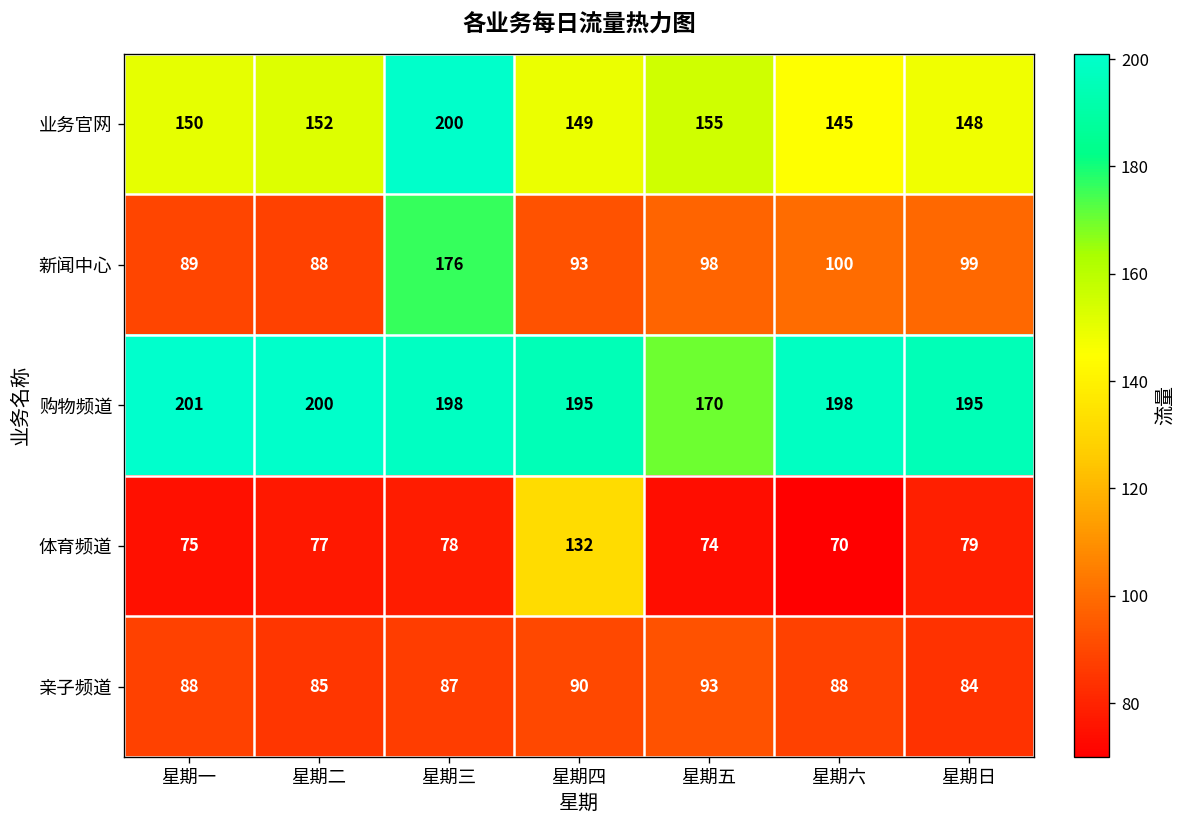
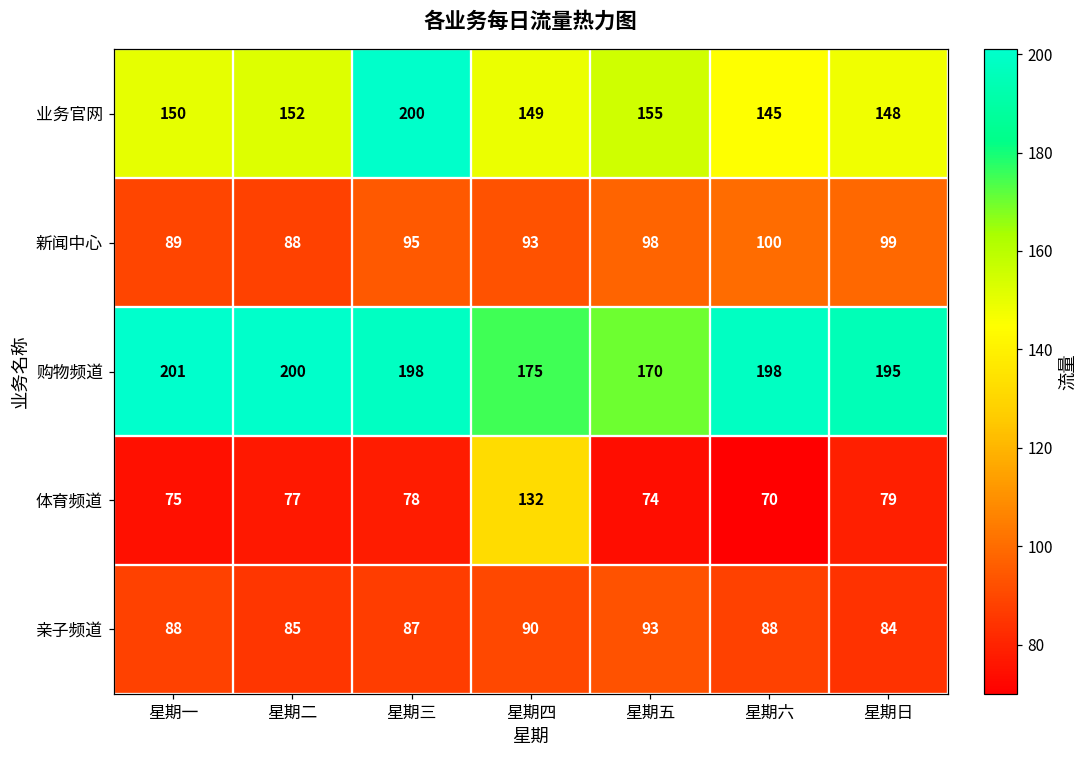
新闻中心, 星期三: 176 -> 95
购物频道, 星期四: 195 -> 175
